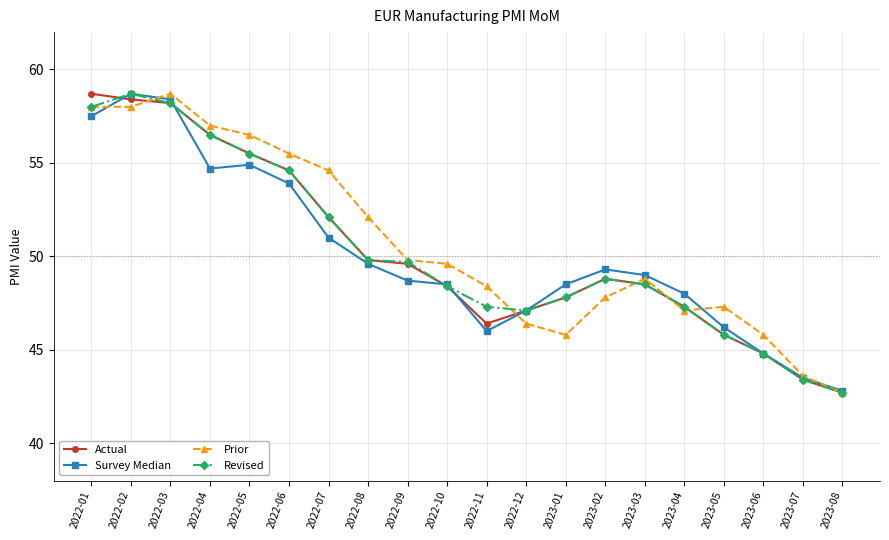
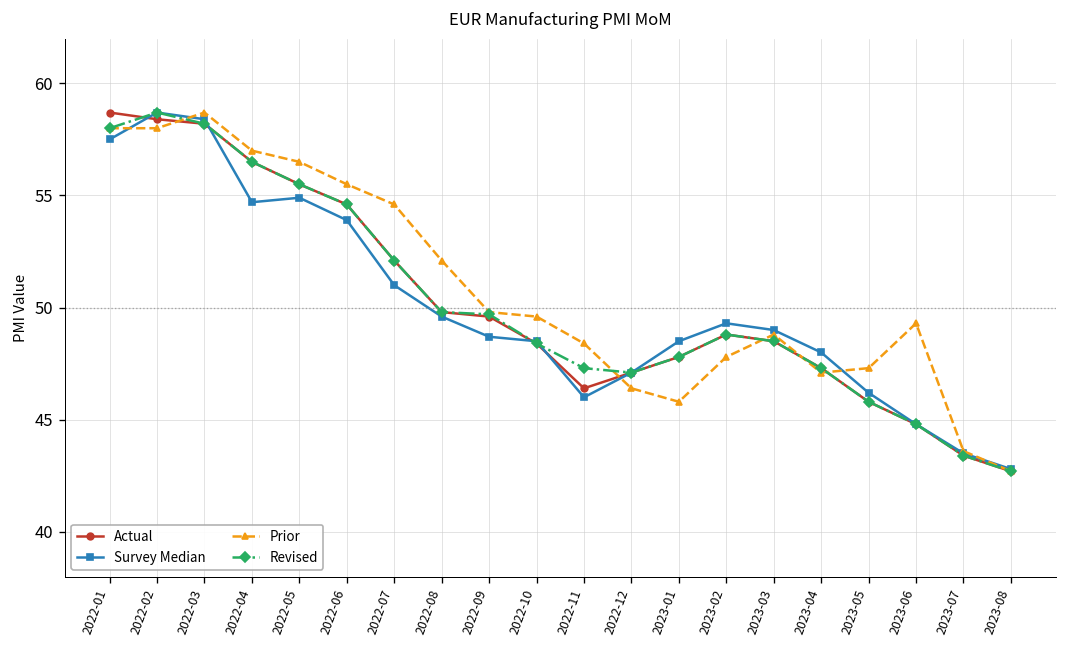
Prior, 2023-06: 45.8 -> 49.3
